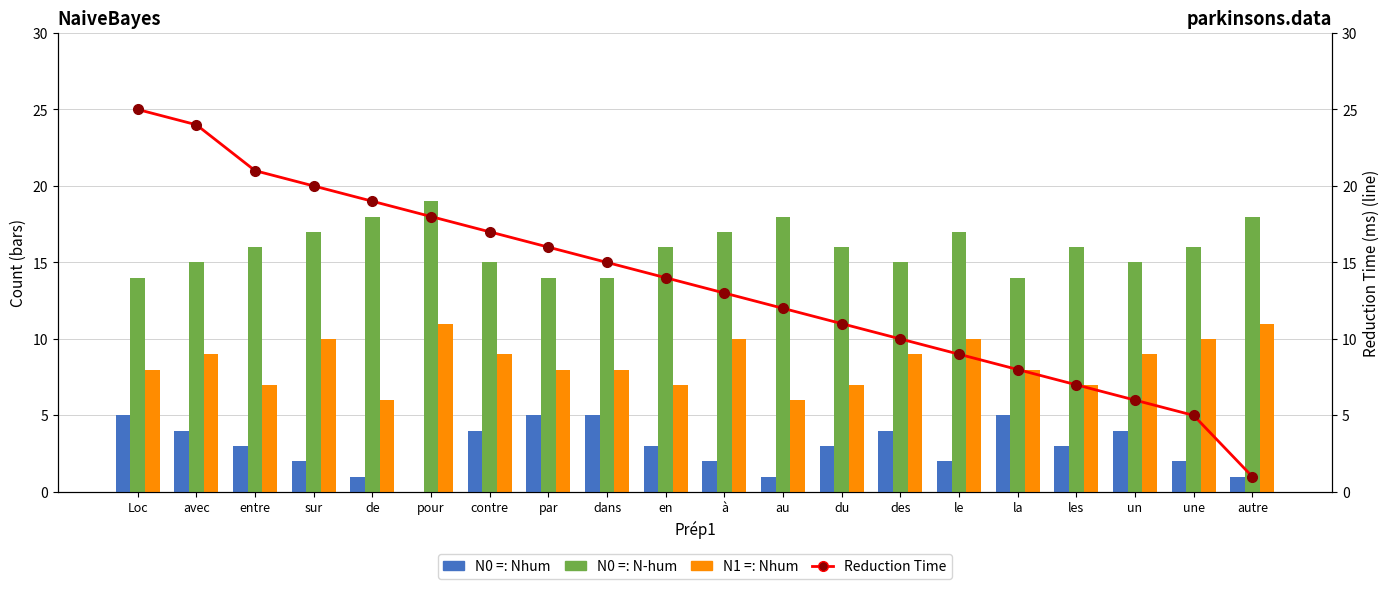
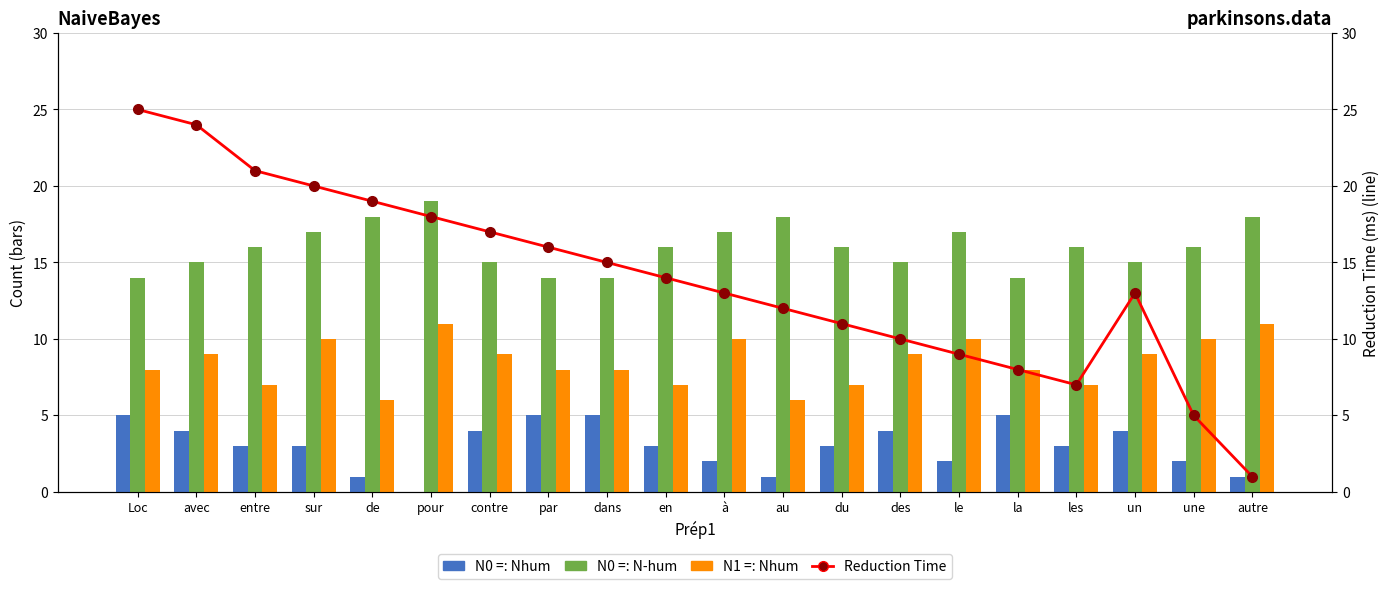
N0 =: Nhum, sur: 2 -> 3
Reduction Time, un: 6 -> 13
